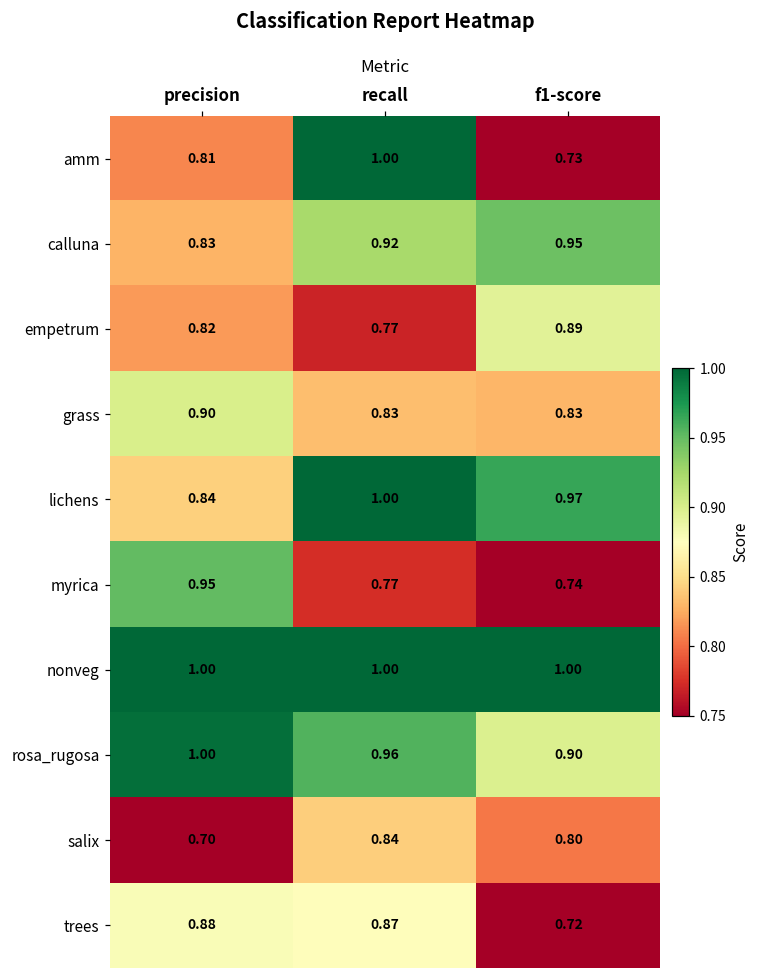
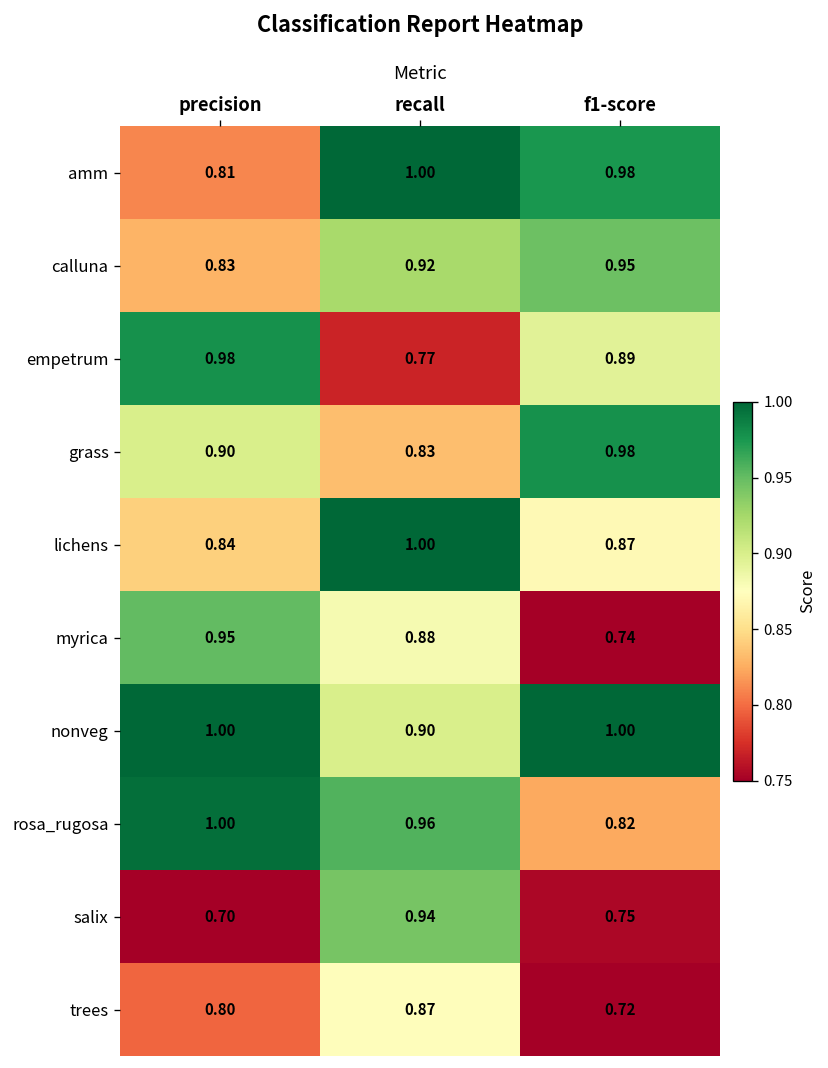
amm, f1-score: 0.73 -> 0.98
empetrum, precision: 0.82 -> 0.98
grass, f1-score: 0.83 -> 0.98
lichens, f1-score: 0.97 -> 0.87
myrica, recall: 0.77 -> 0.88
nonveg, recall: 1.00 -> 0.90
rosa_rugosa, f1-score: 0.90 -> 0.82
salix, recall: 0.84 -> 0.94
salix, f1-score: 0.80 -> 0.75
trees, precision: 0.88 -> 0.80
